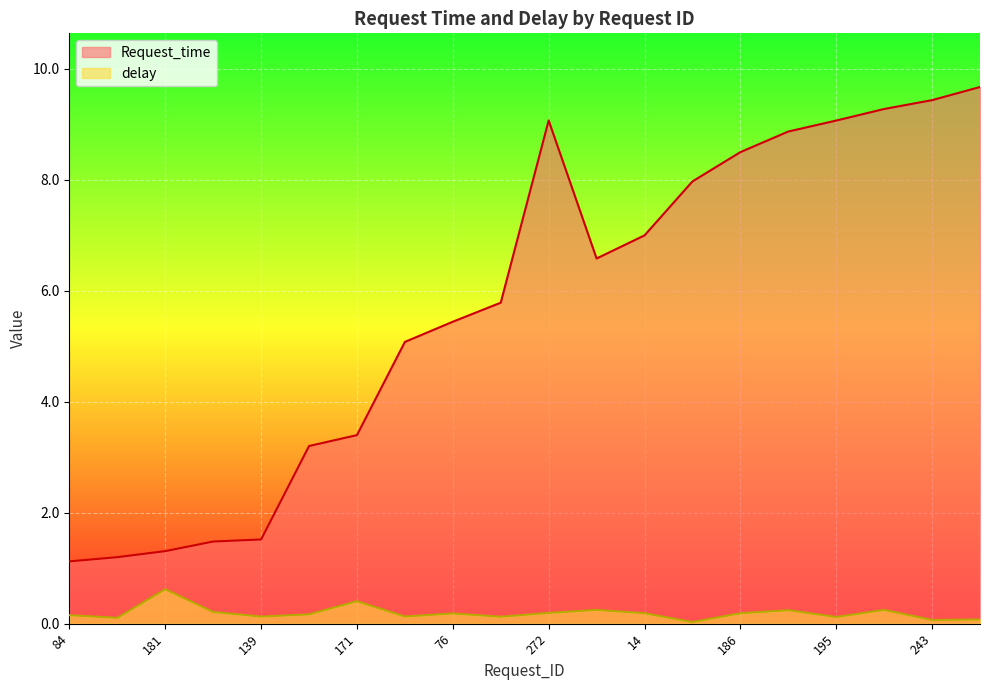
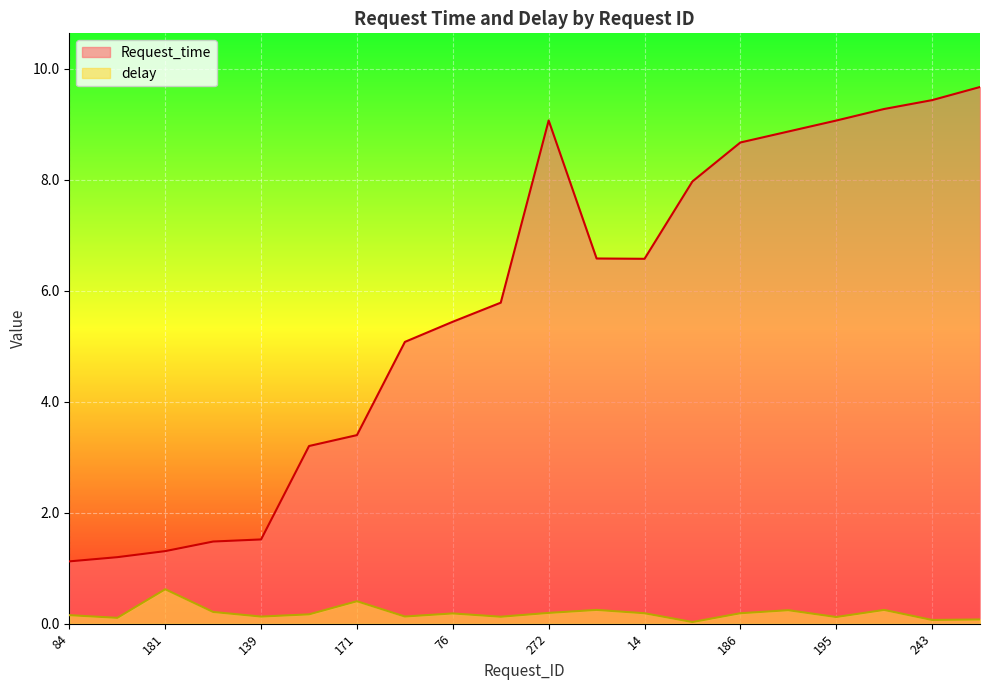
Request_time, 14: 7.0 -> 6.6
Request_time, 186: 8.5 -> 8.7
